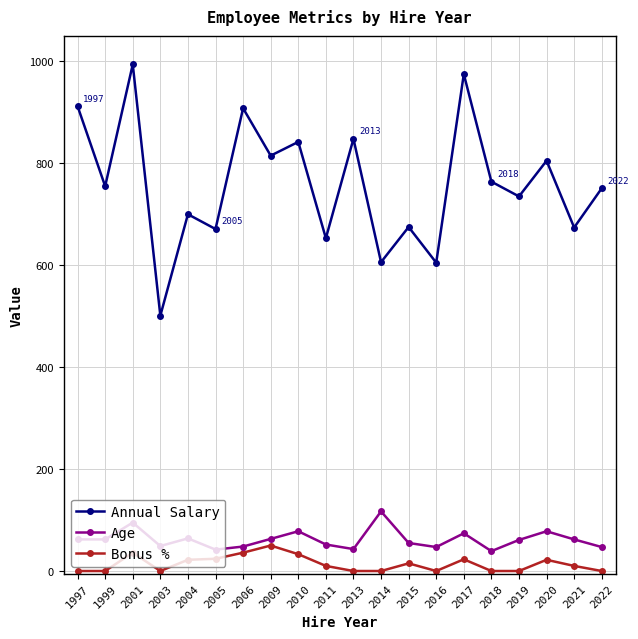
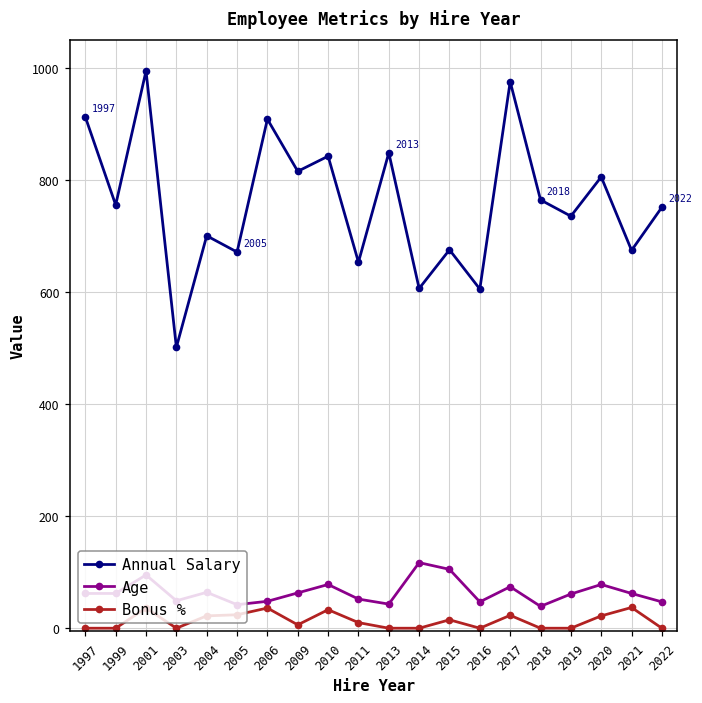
Bonus %, 2009: 50 -> 10
Age, 2015: 60 -> 110
Bonus %, 2021: 10 -> 40
